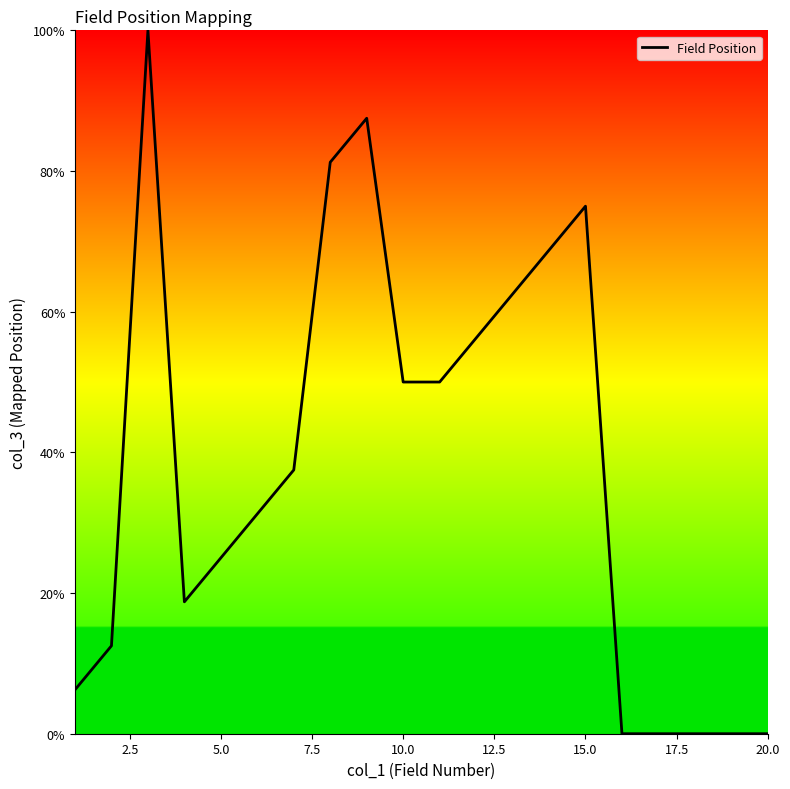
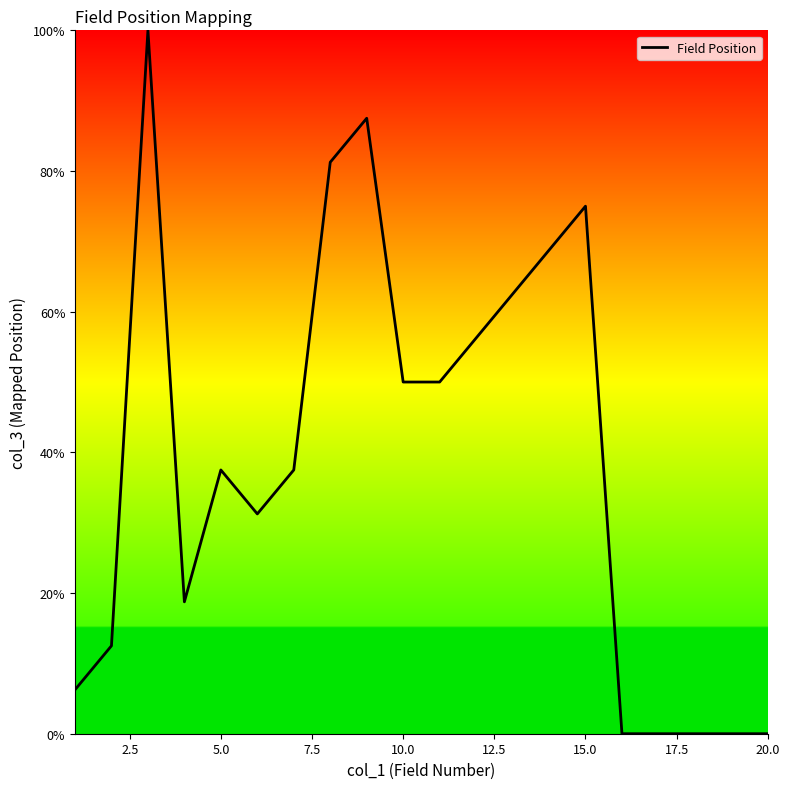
5.0: 25% -> 38%
